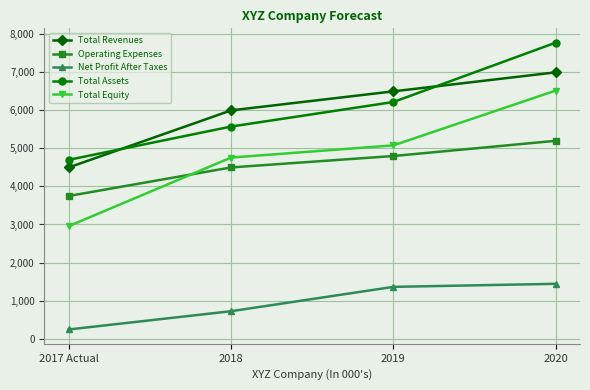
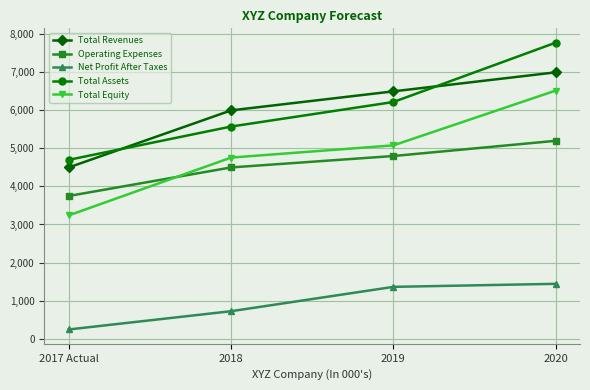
Total Equity, 2017 Actual: 3,000 -> 3,200
